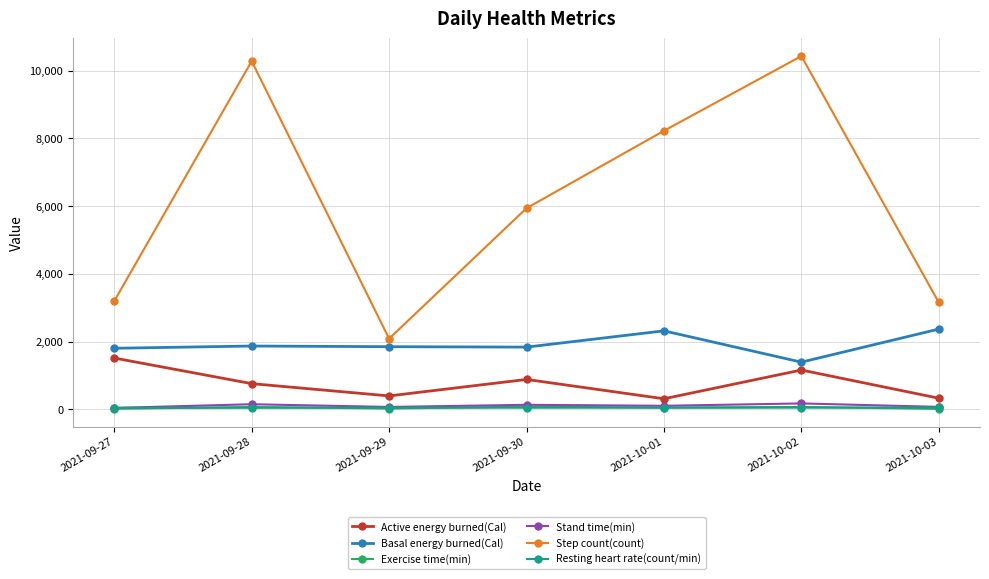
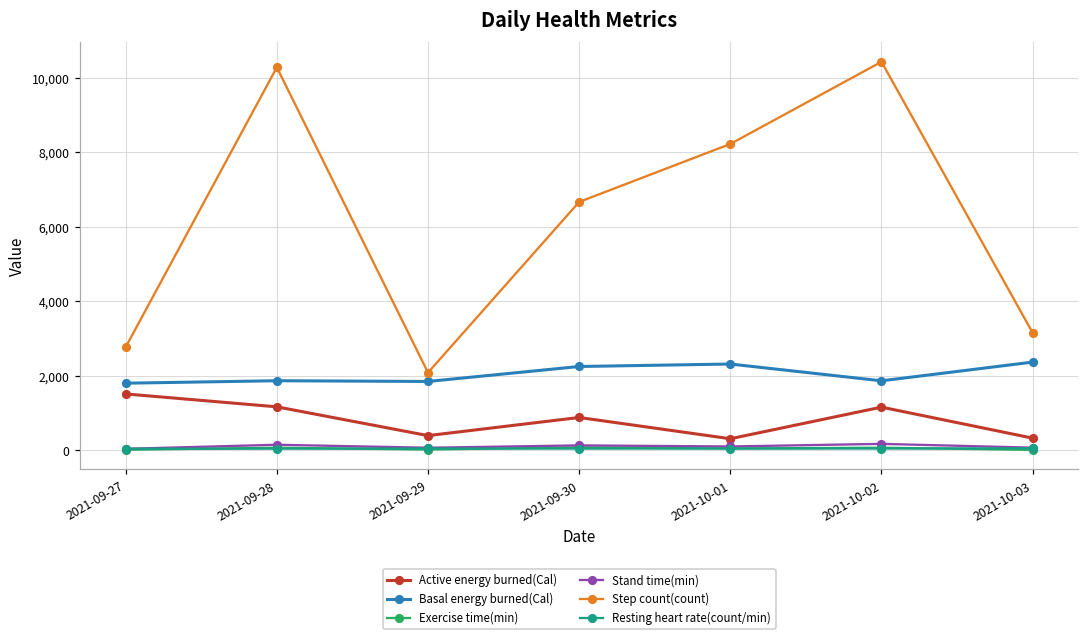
Step count(count), 2021-09-27: 3,200 -> 2,800
Active energy burned(Cal), 2021-09-28: 800 -> 1,200
Basal energy burned(Cal), 2021-09-30: 1,800 -> 2,300
Step count(count), 2021-09-30: 5,900 -> 6,700
Basal energy burned(Cal), 2021-10-02: 1,400 -> 1,900
